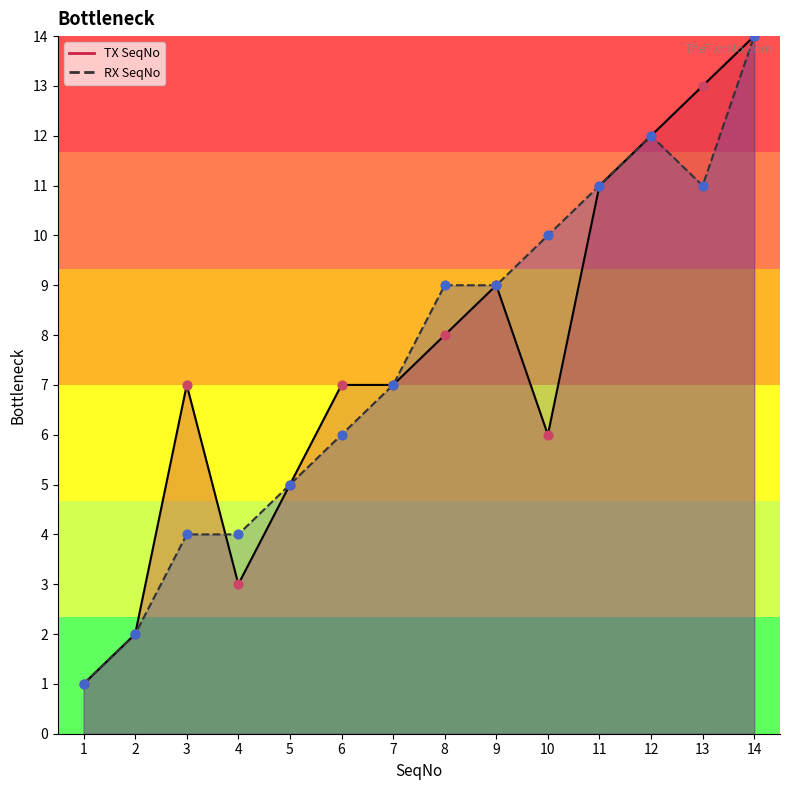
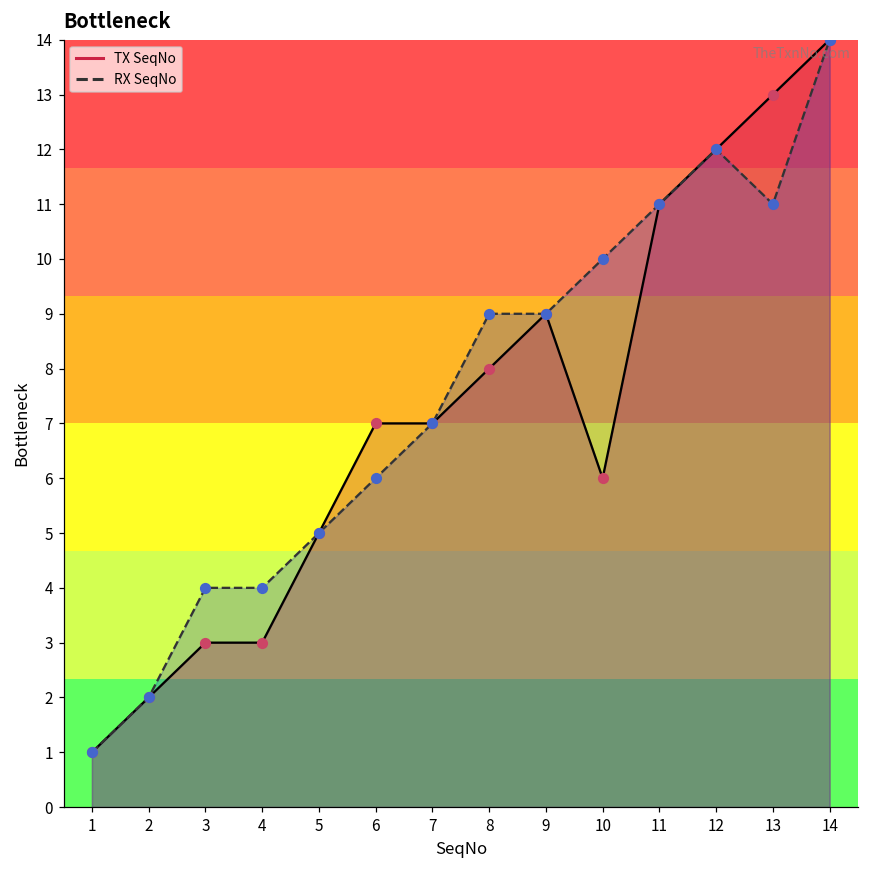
TX SeqNo, 3: 7 -> 3
